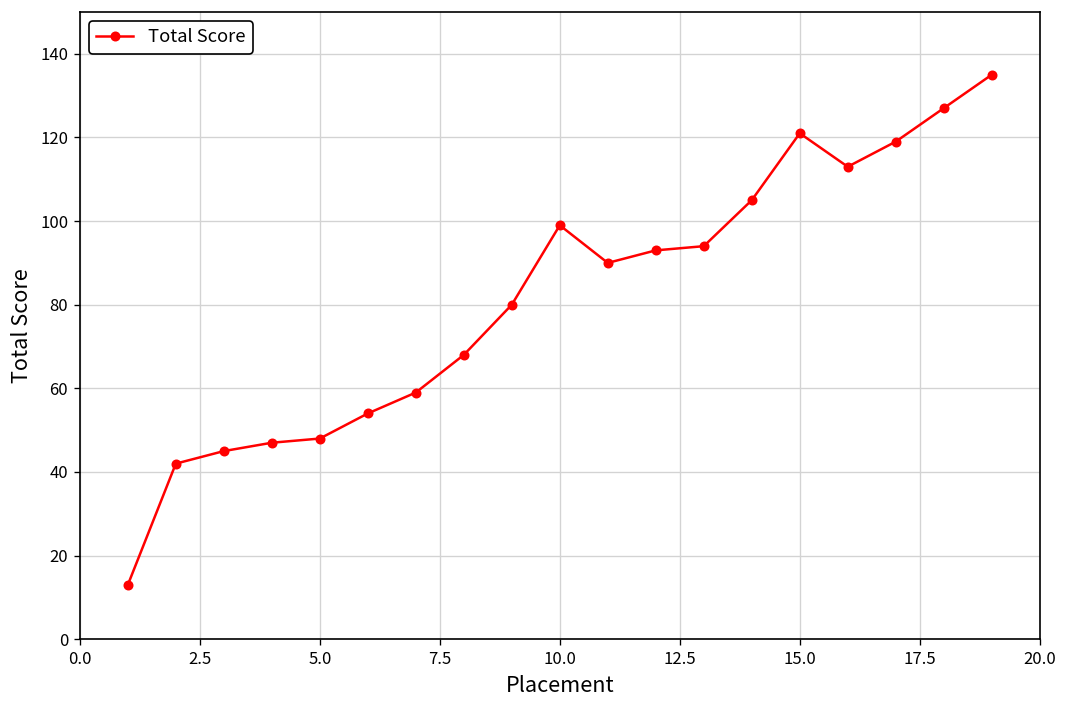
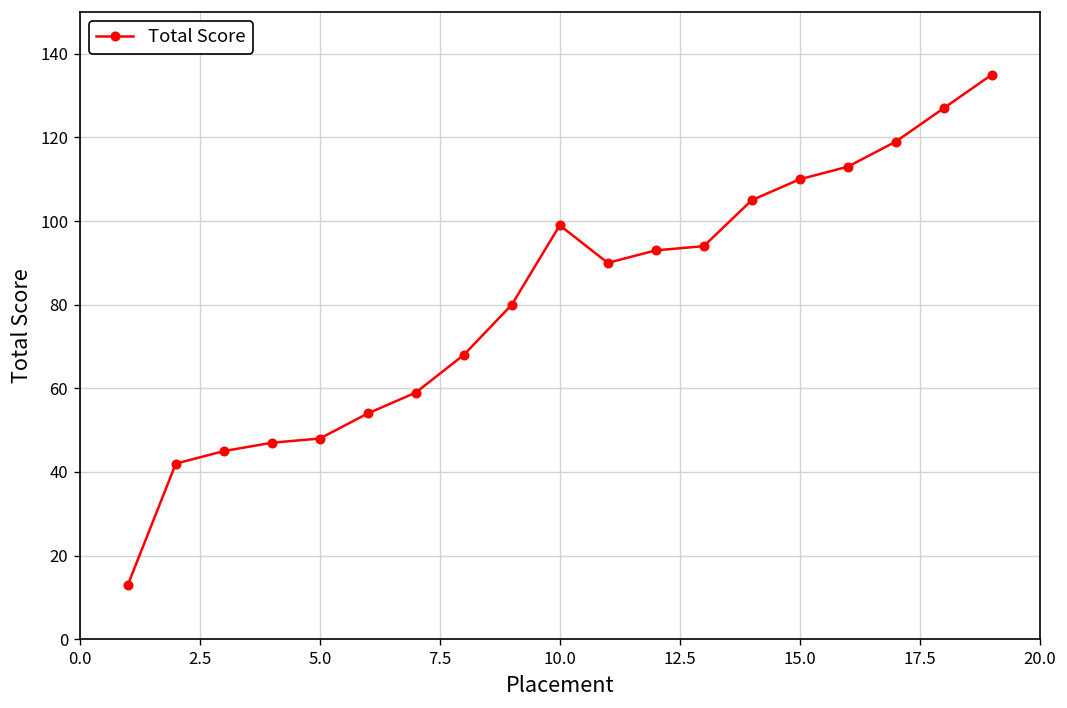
15.0: 121 -> 110
